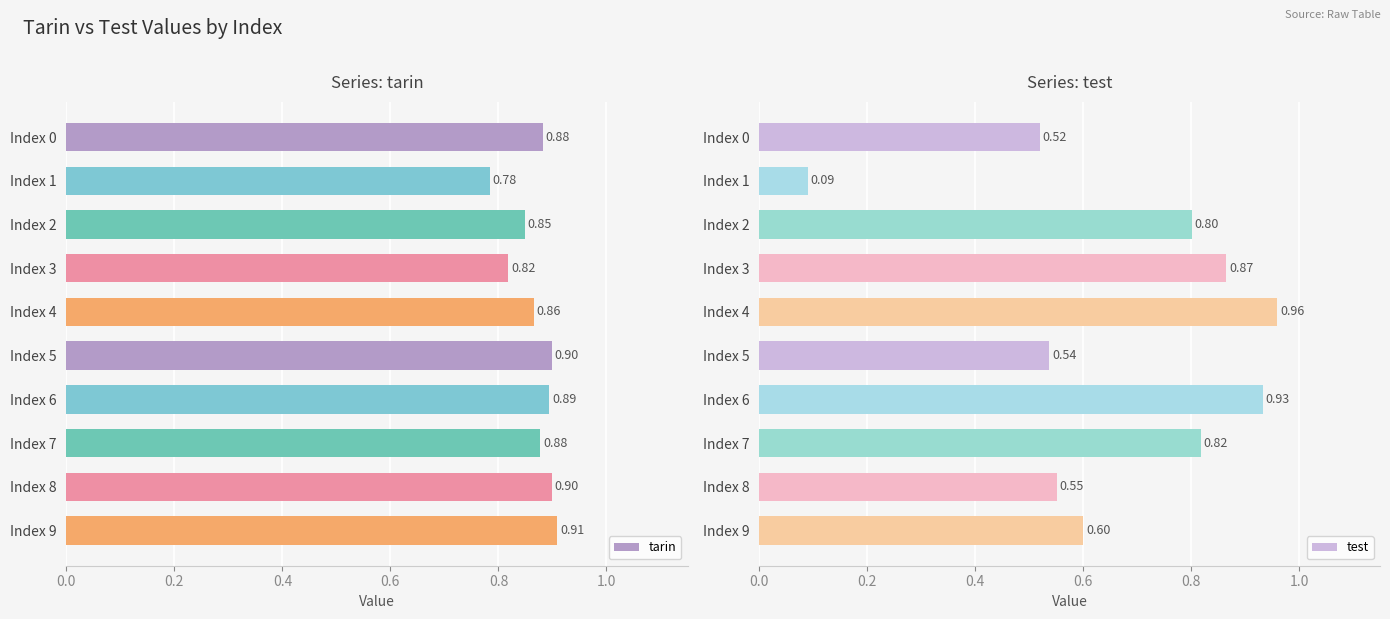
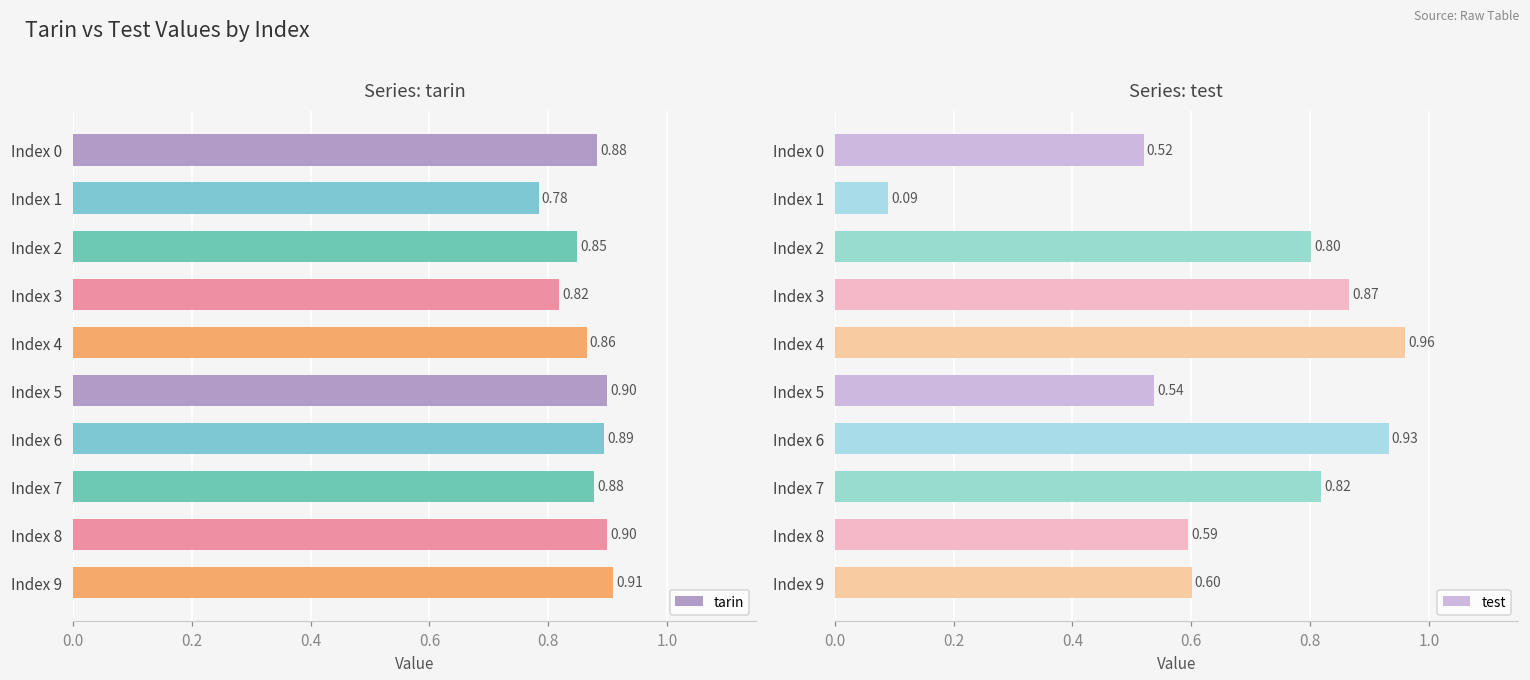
Series: test, Index 8: 0.55 -> 0.59
